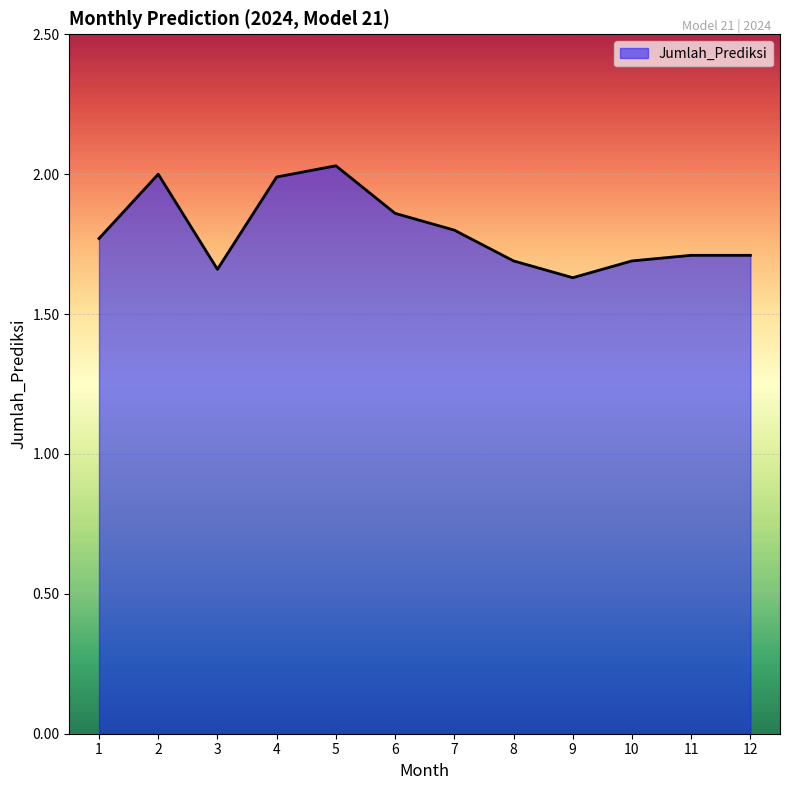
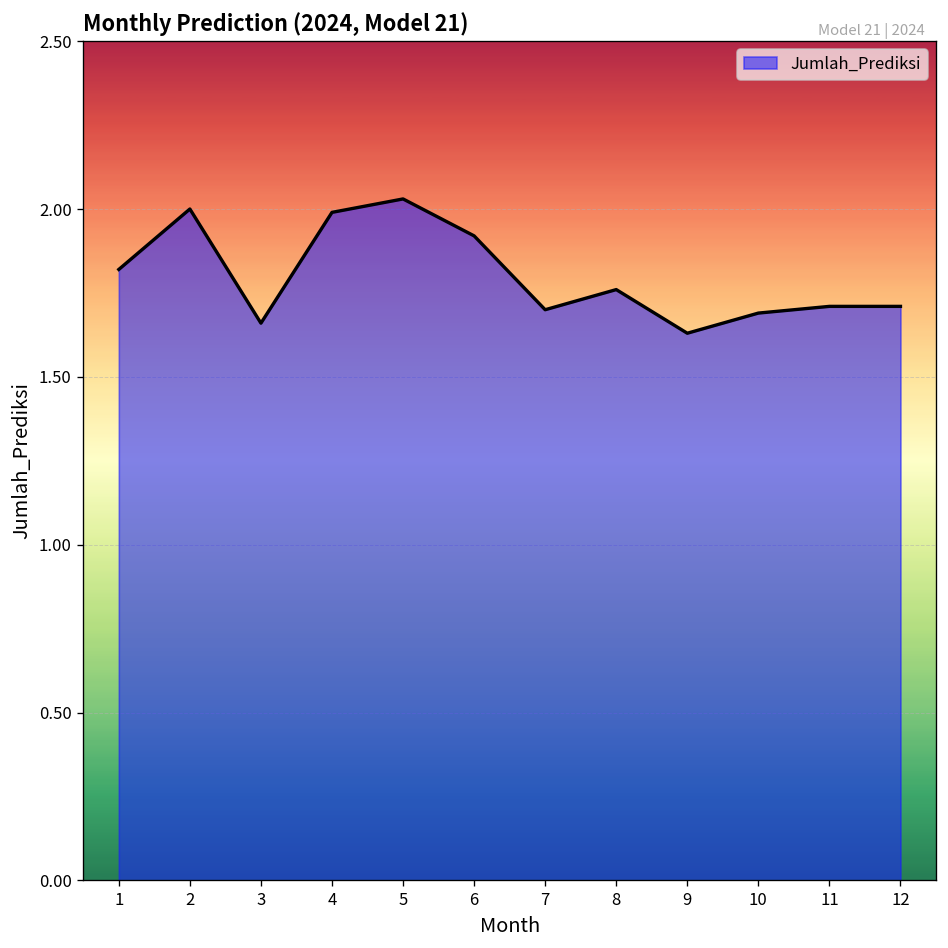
1: 1.77 -> 1.82
6: 1.86 -> 1.92
7: 1.8 -> 1.7
8: 1.69 -> 1.76
